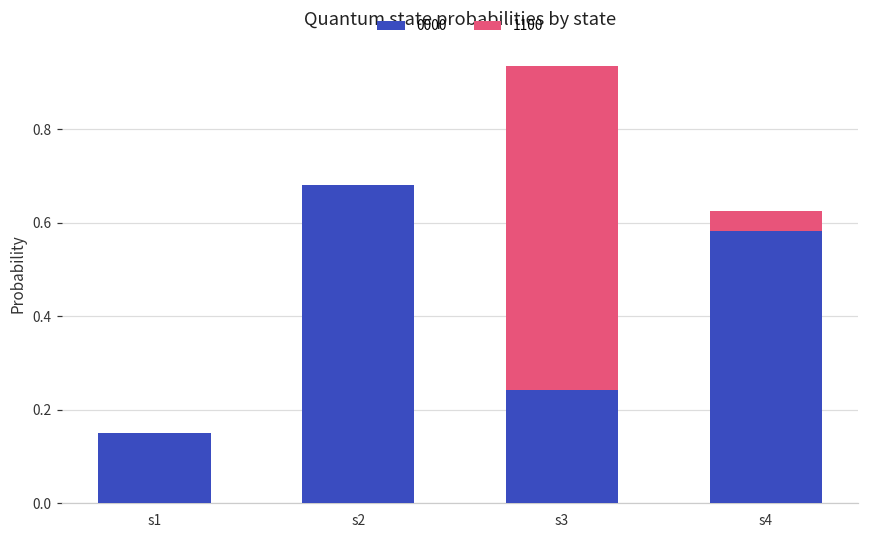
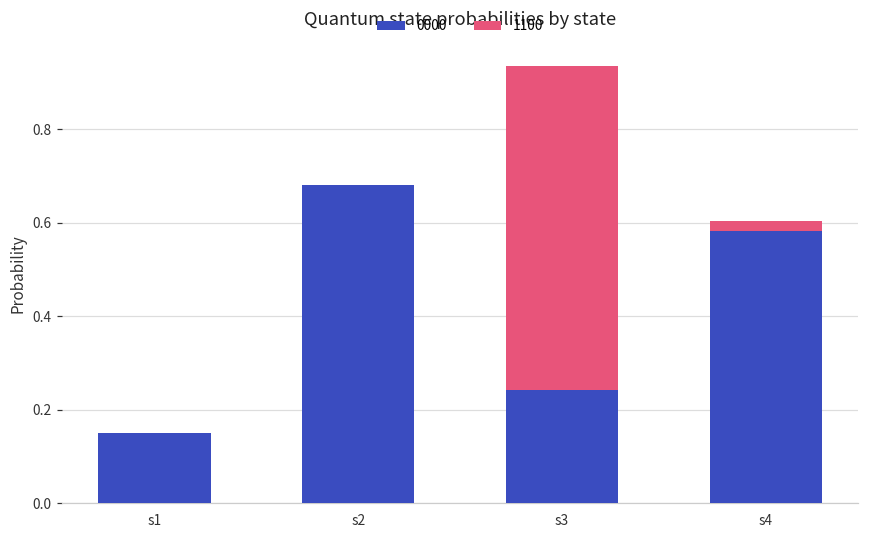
1100, s4: 0.04 -> 0.02
